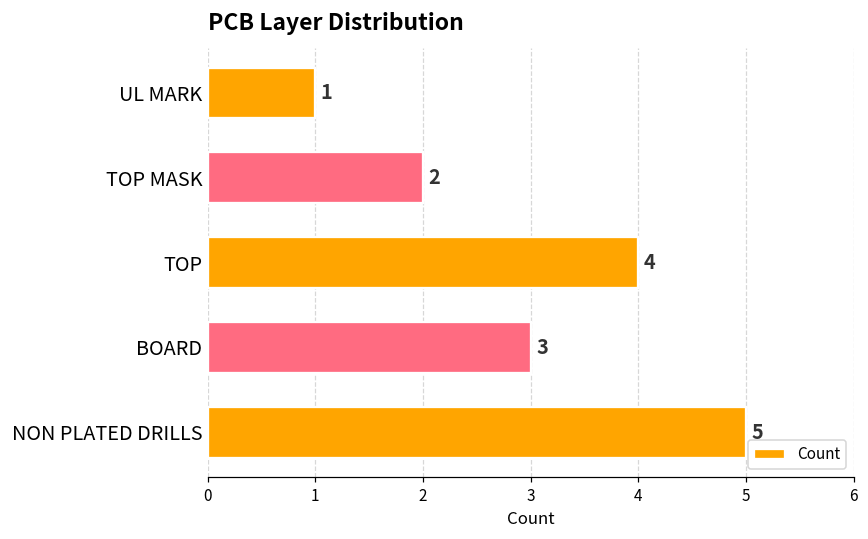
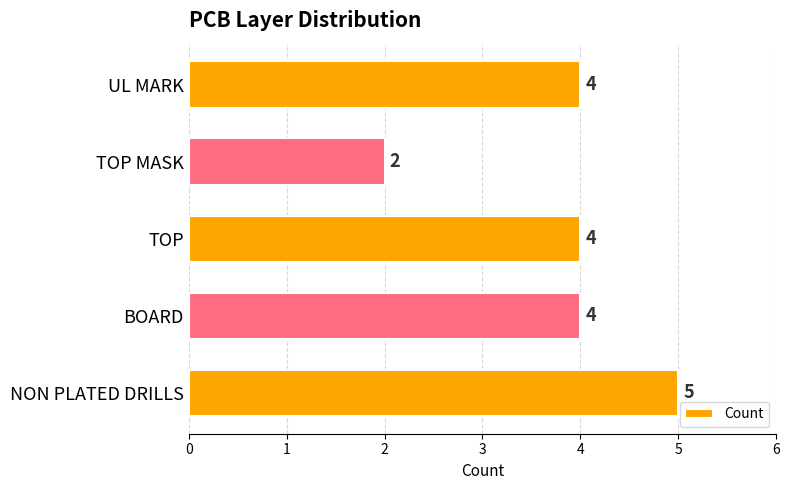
UL MARK: 1 -> 4
BOARD: 3 -> 4
